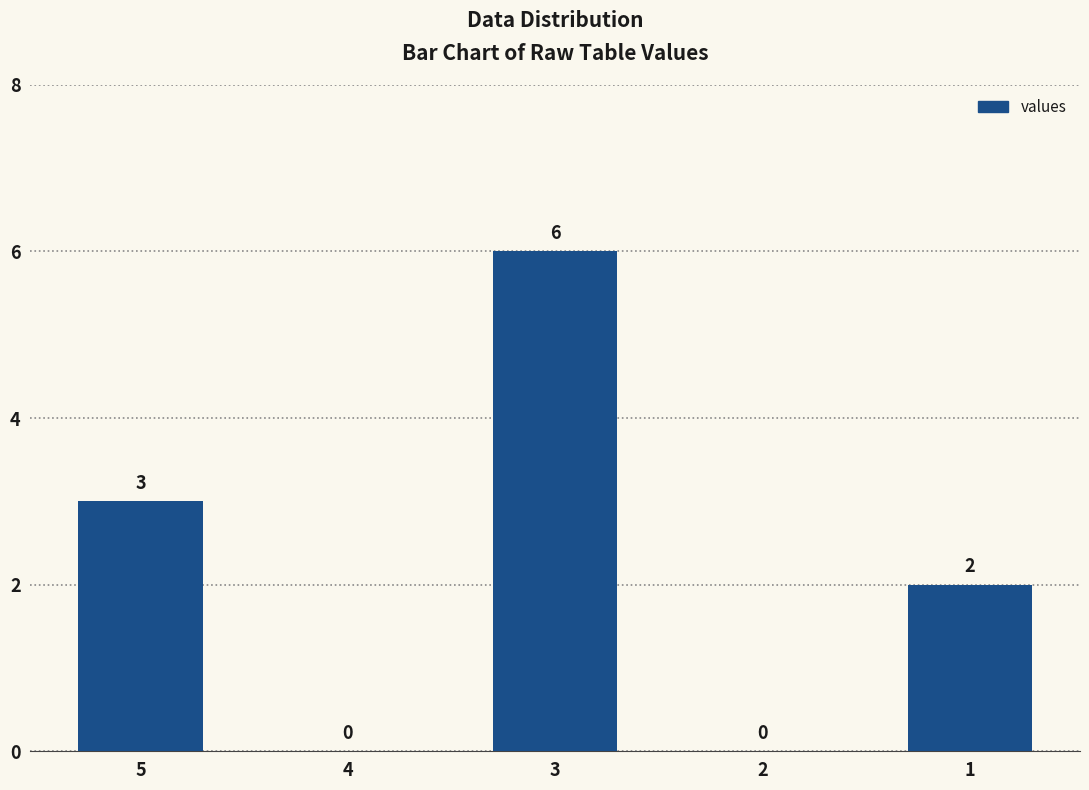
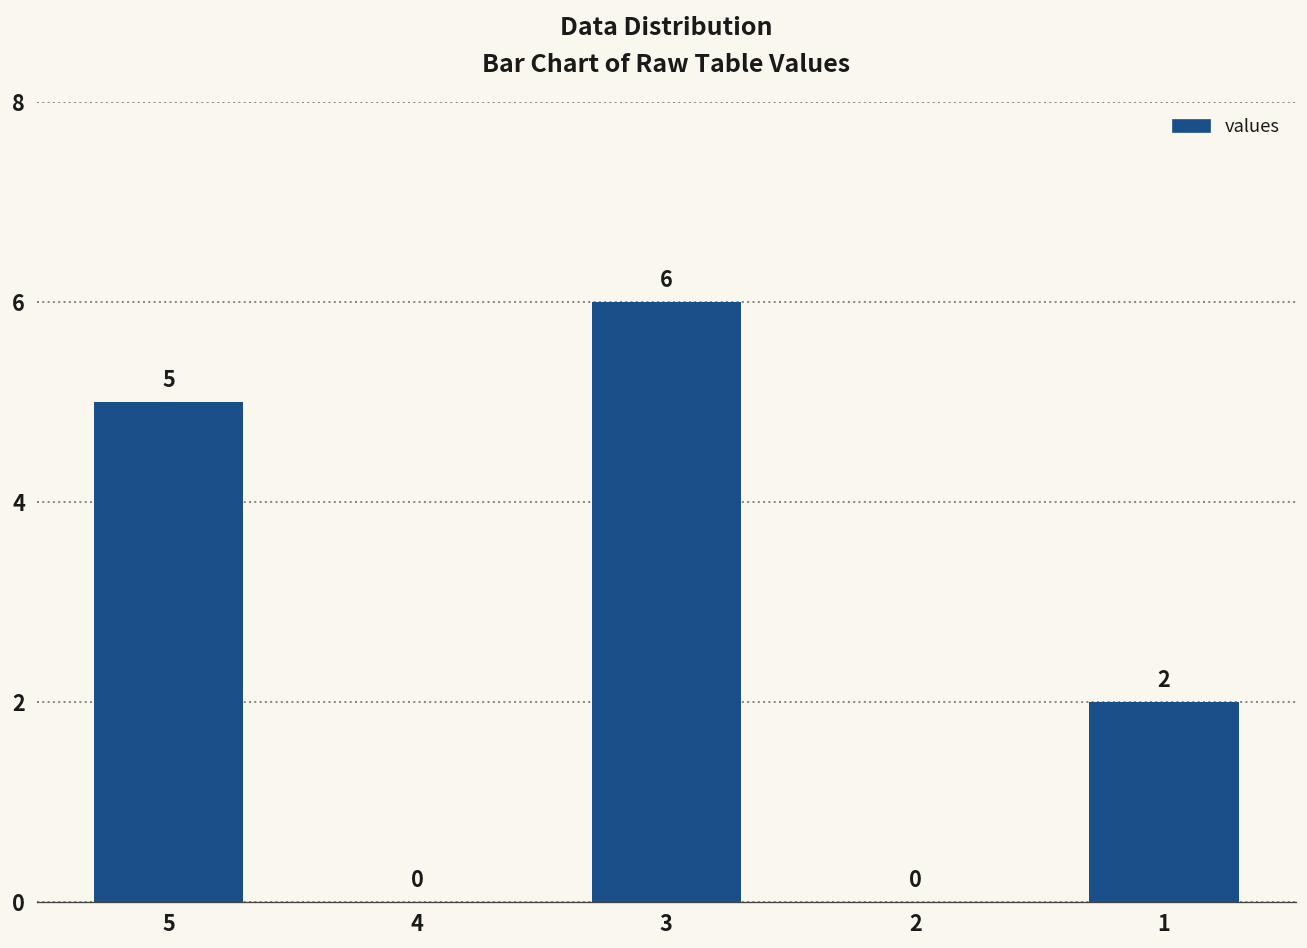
5: 3 -> 5
